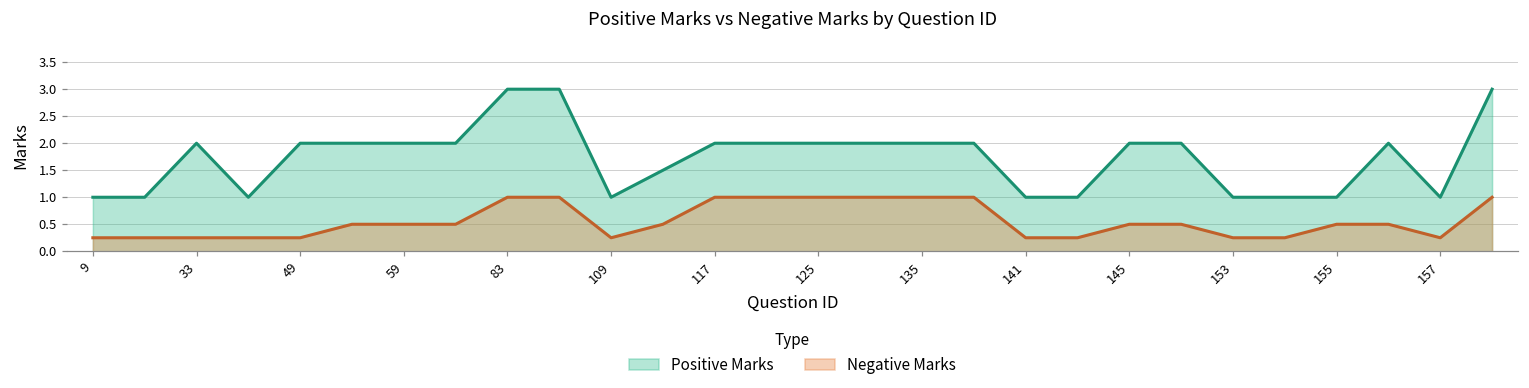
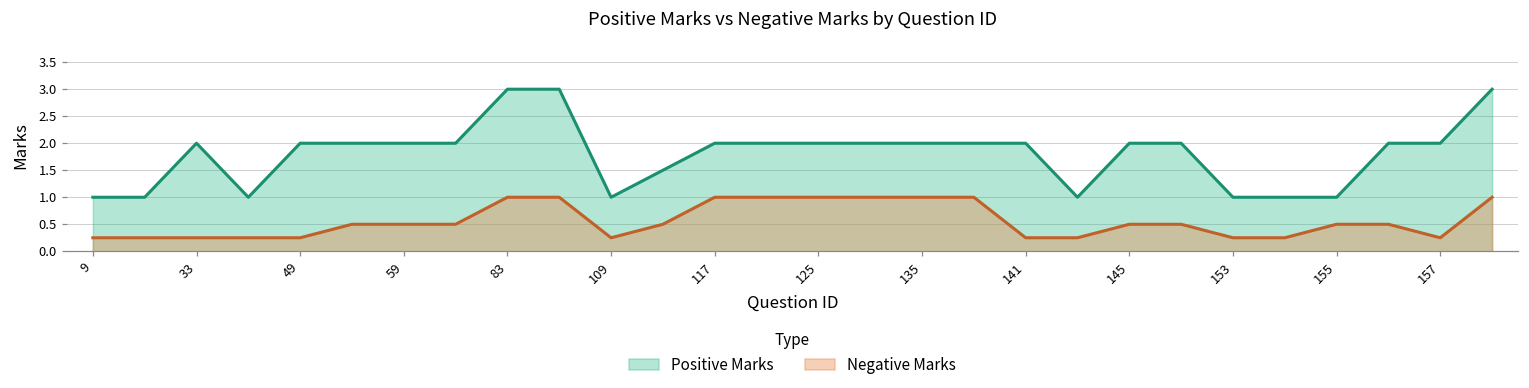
Positive Marks, 141: 1 -> 2
Positive Marks, 157: 1 -> 2
